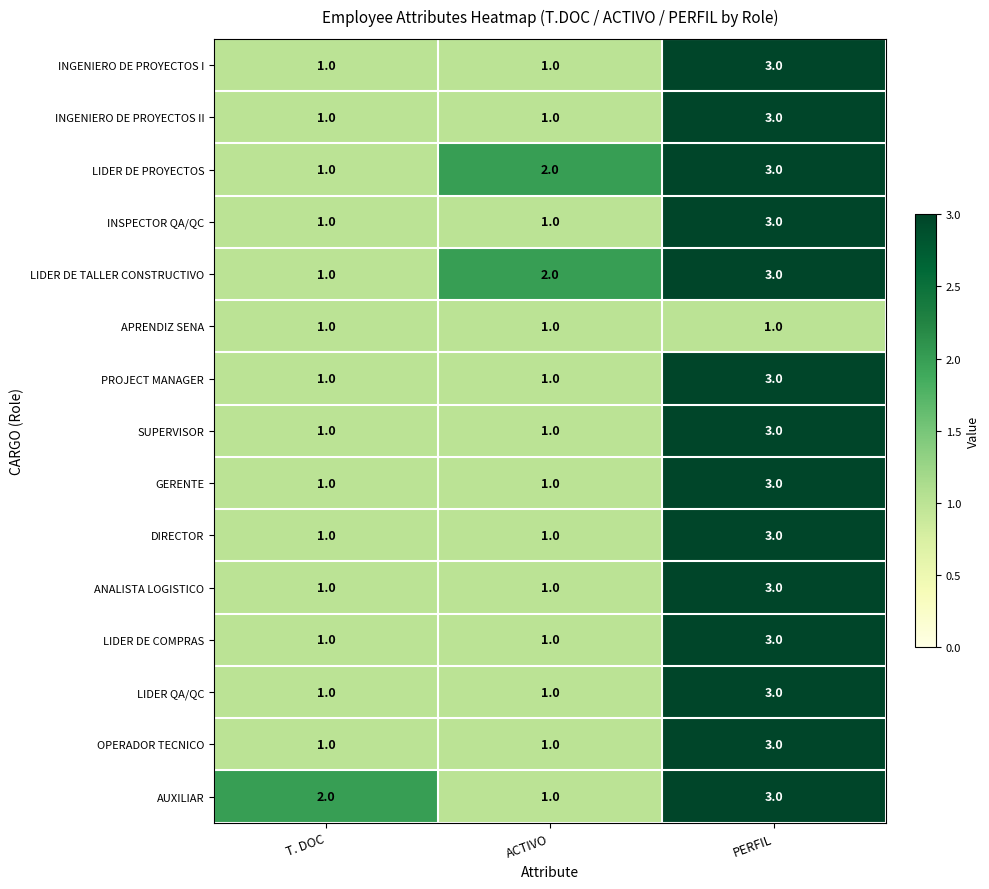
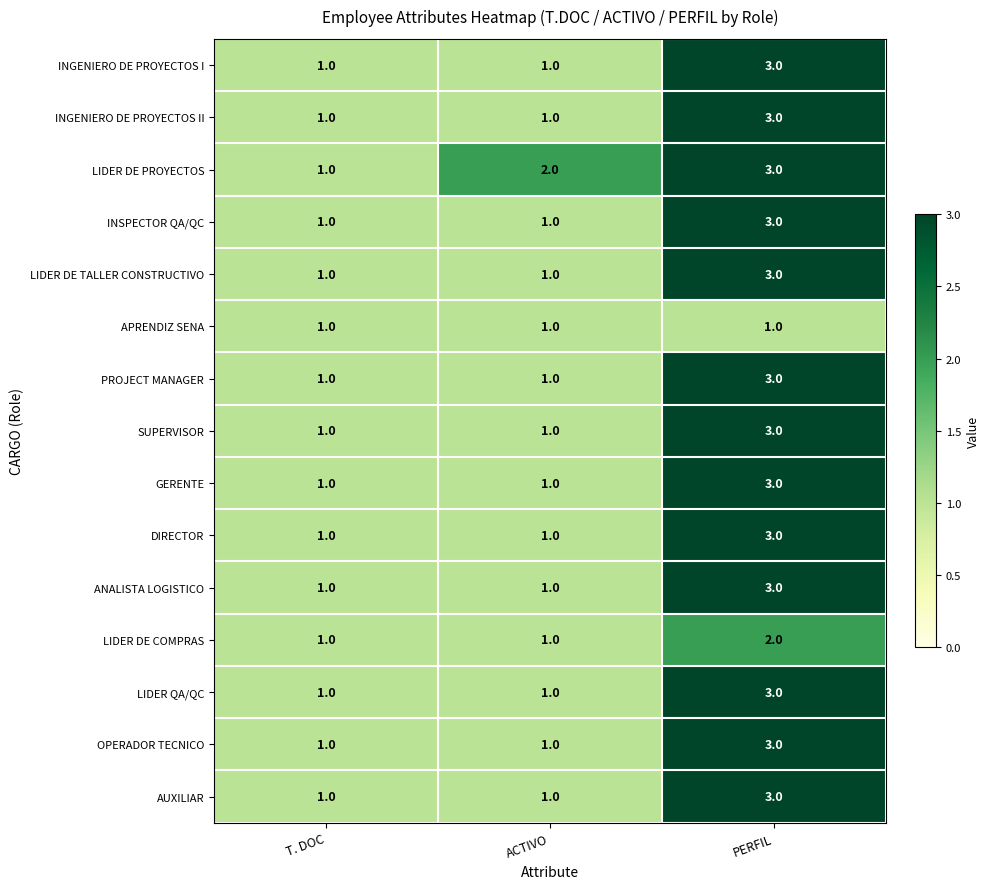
LIDER DE TALLER CONSTRUCTIVO, ACTIVO: 2.0 -> 1.0
LIDER DE COMPRAS, PERFIL: 3.0 -> 2.0
AUXILIAR, T. DOC: 2.0 -> 1.0
